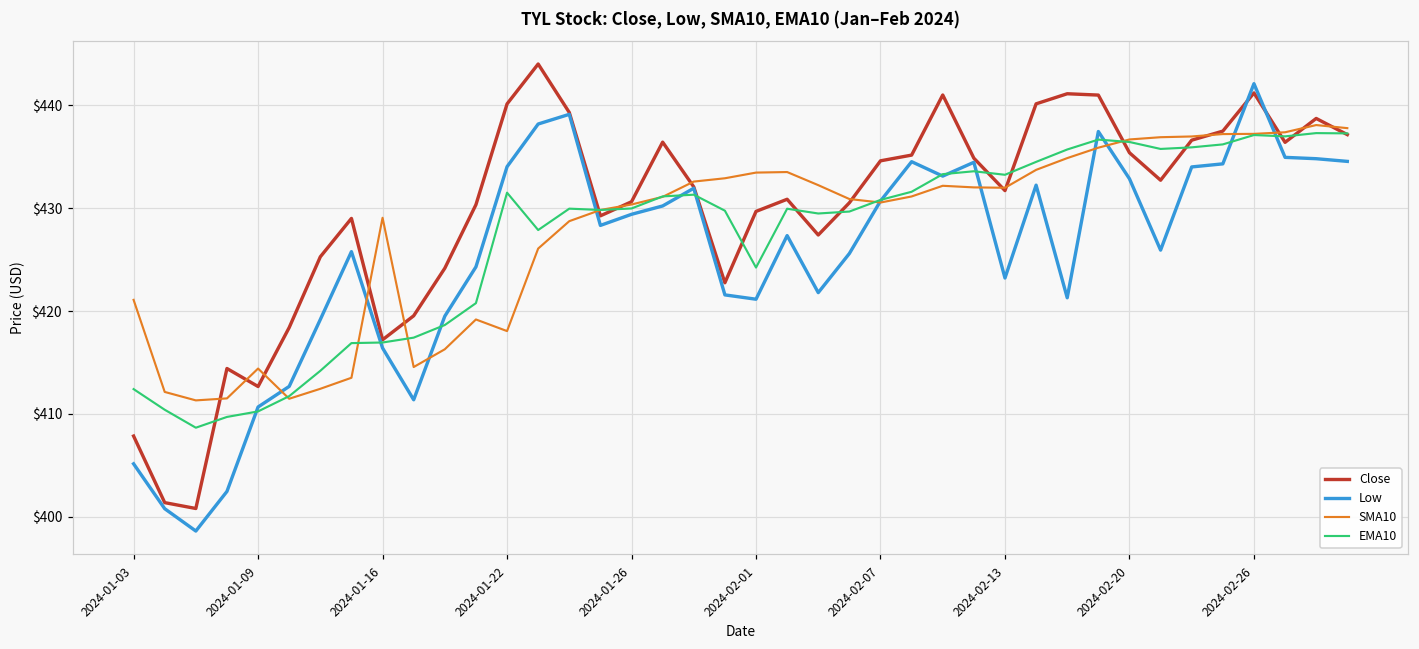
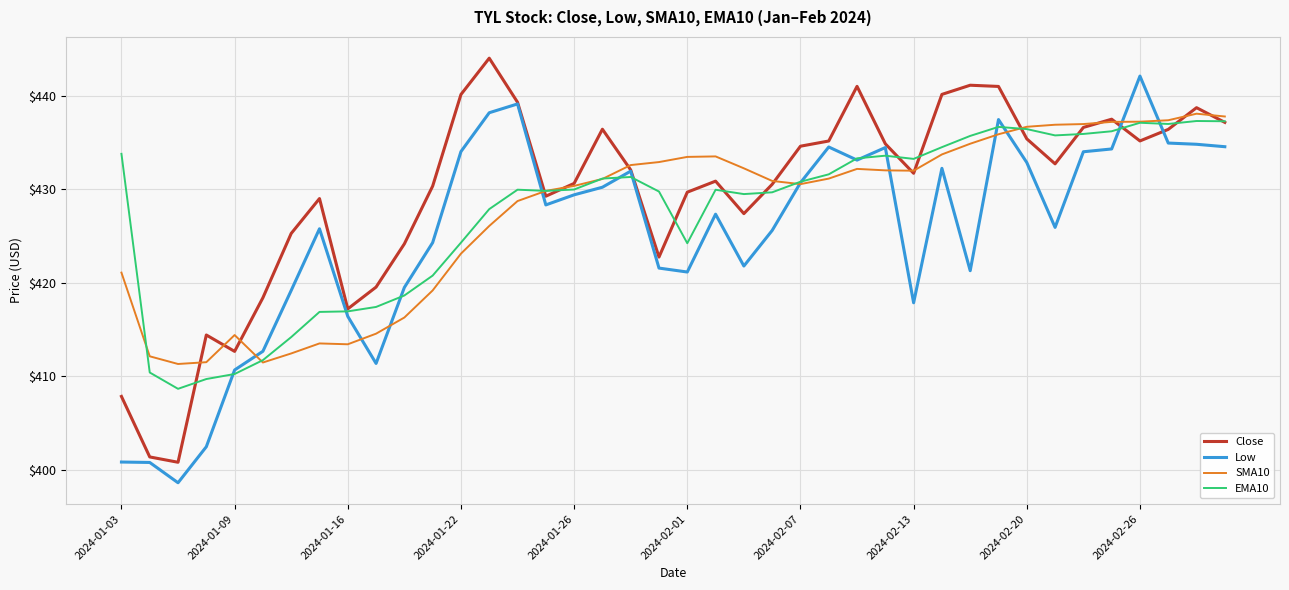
Low, 2024-01-03: $405 -> $401
EMA10, 2024-01-03: $412 -> $434
SMA10, 2024-01-16: $429 -> $413
SMA10, 2024-01-22: $418 -> $423
EMA10, 2024-01-22: $431 -> $424
Low, 2024-02-13: $423 -> $418
Close, 2024-02-26: $441 -> $435
